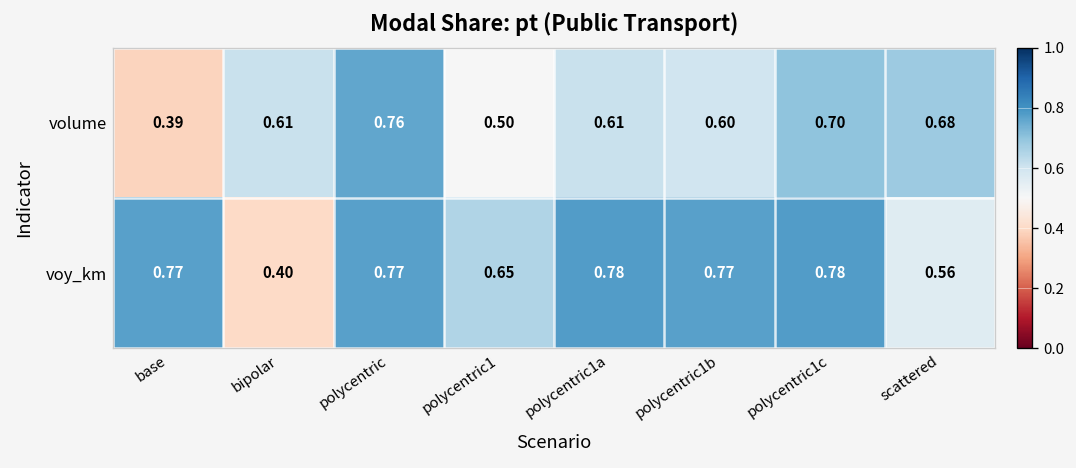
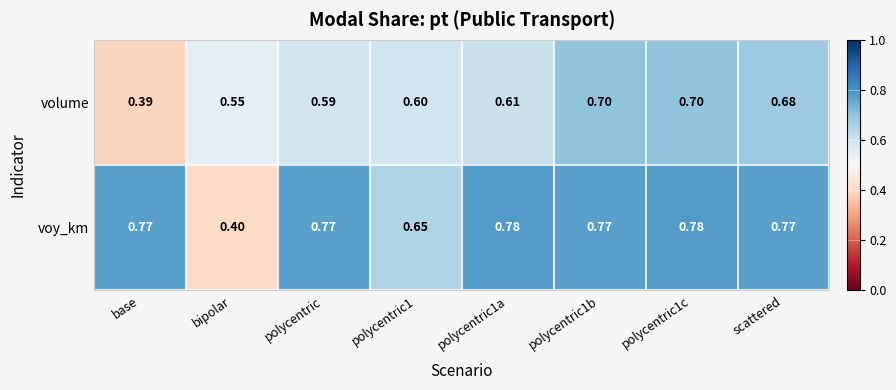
volume, bipolar: 0.61 -> 0.55
volume, polycentric: 0.76 -> 0.59
volume, polycentric1: 0.50 -> 0.60
volume, polycentric1b: 0.60 -> 0.70
voy_km, scattered: 0.56 -> 0.77
